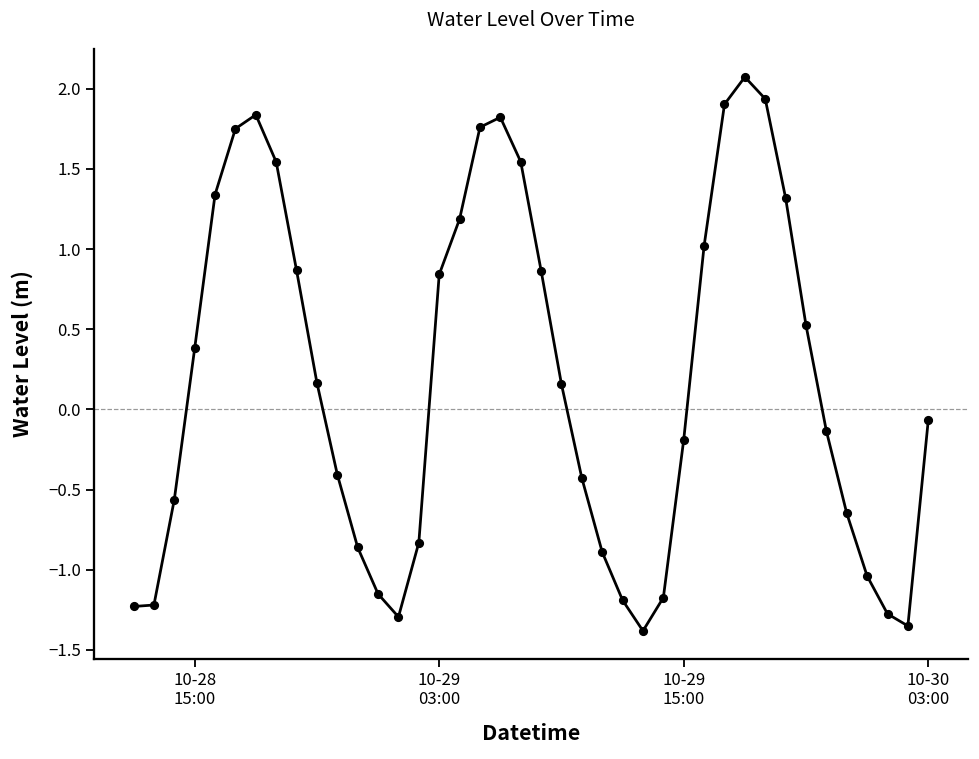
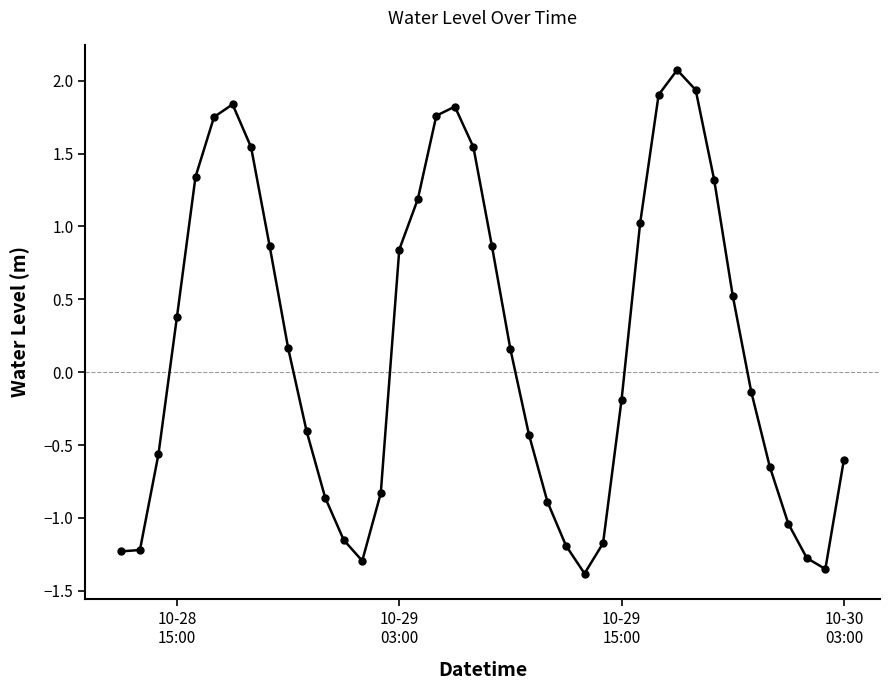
10-30 03:00: -0.07 -> -0.60
